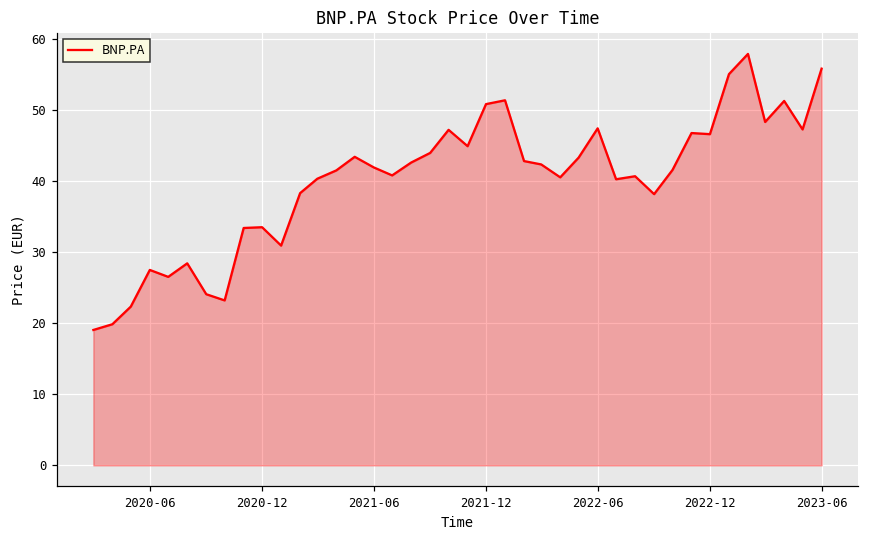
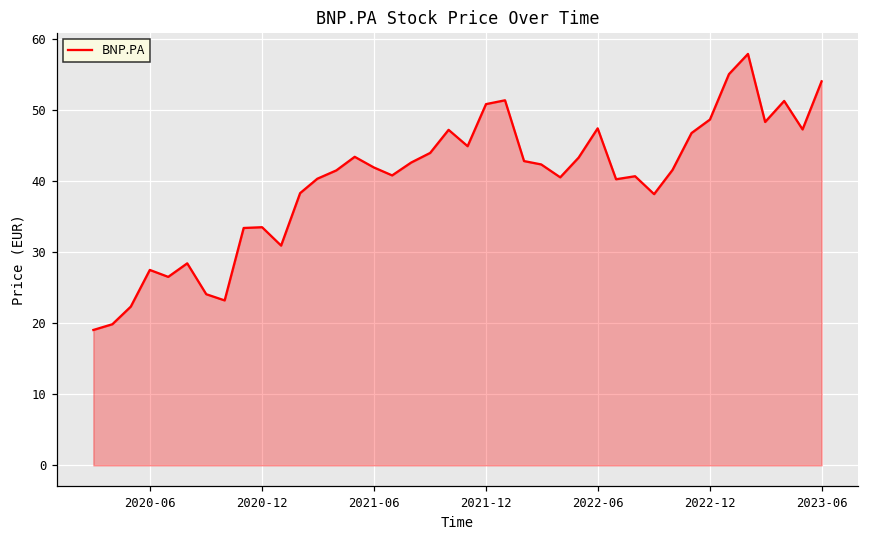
2022-12: 47 -> 49
2023-06: 56 -> 54
